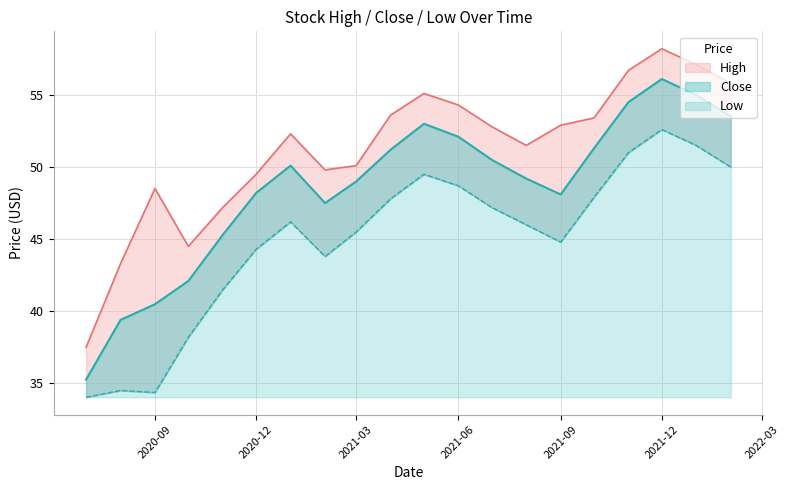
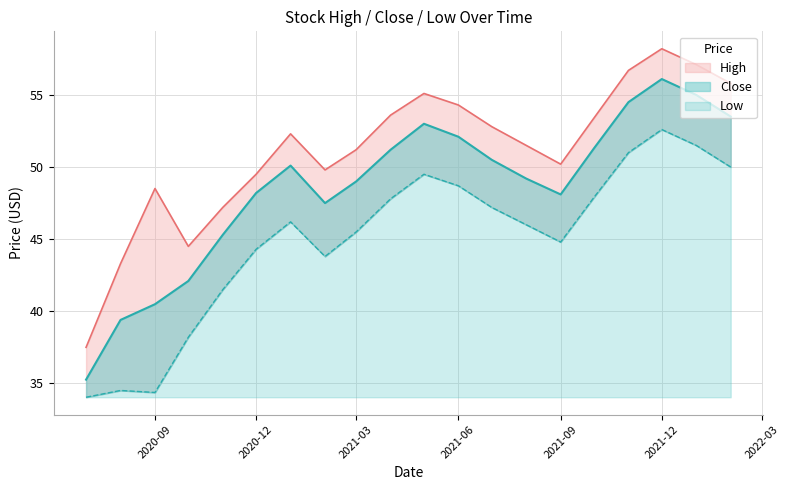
High, 2021-03: 50.1 -> 51.2
High, 2021-09: 52.9 -> 50.2
